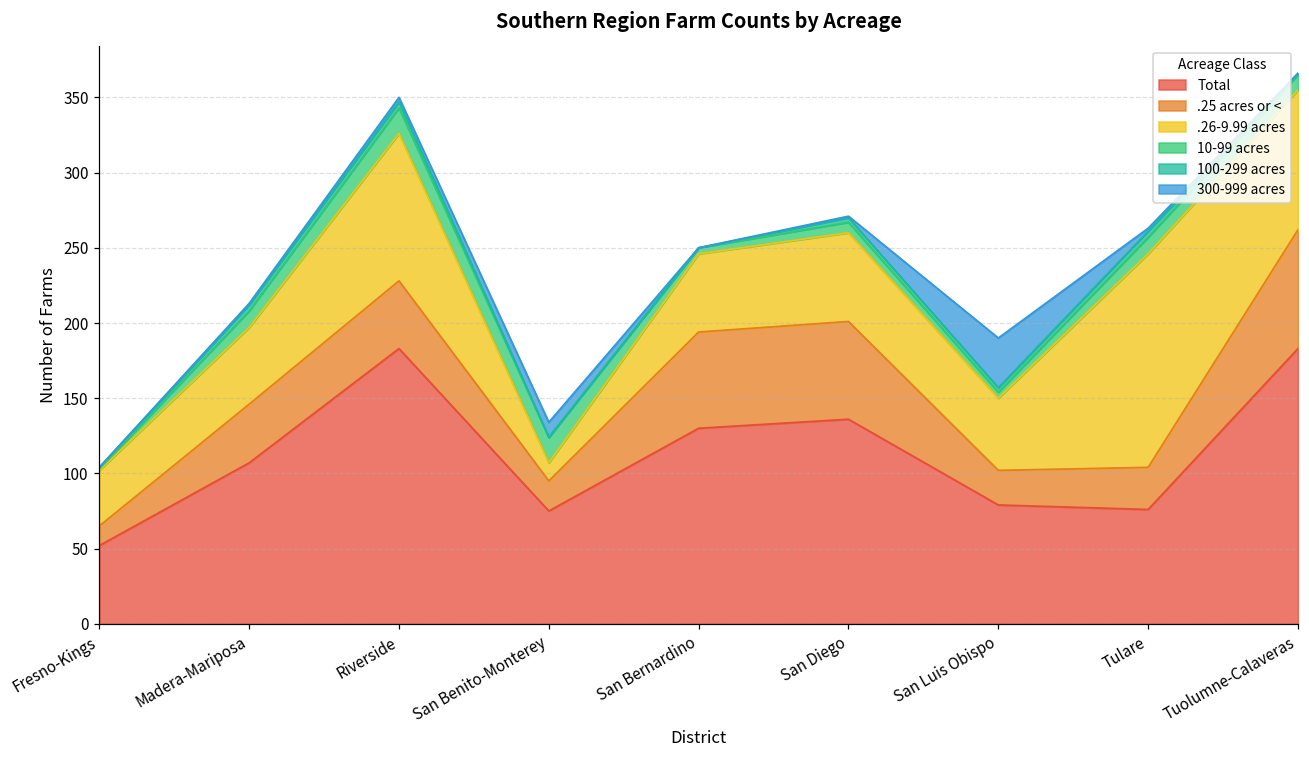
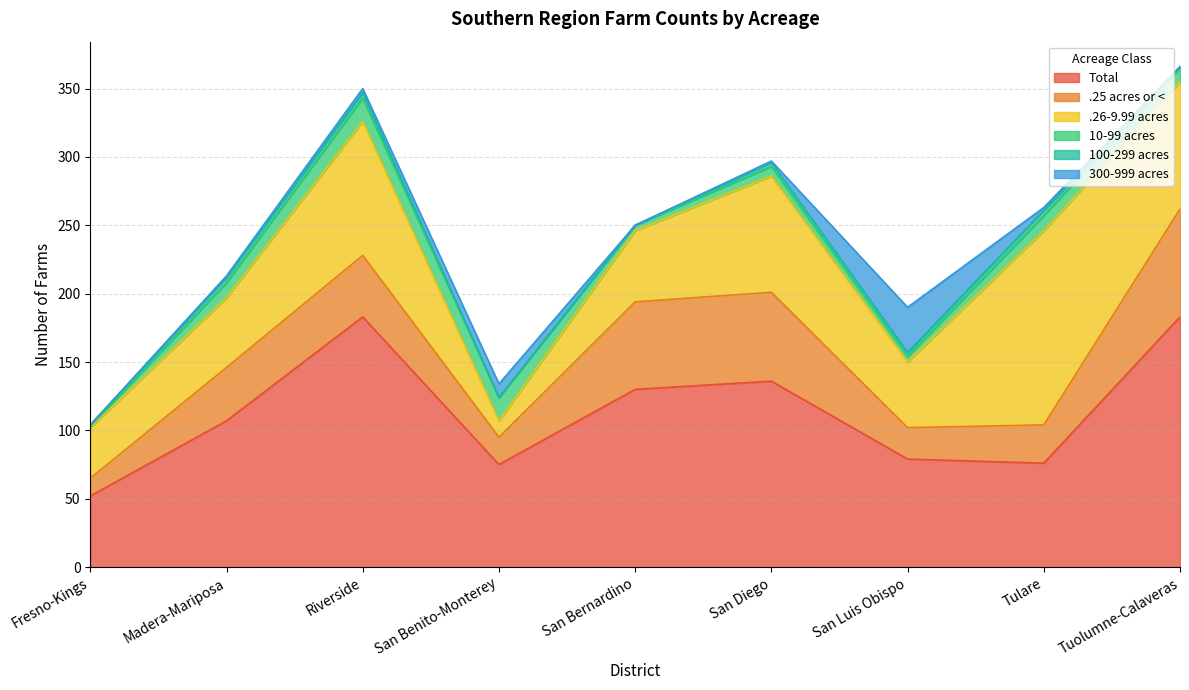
.26-9.99 acres, San Diego: 59 -> 85
